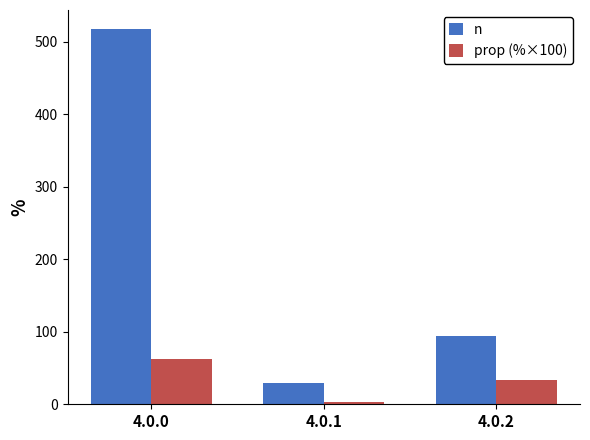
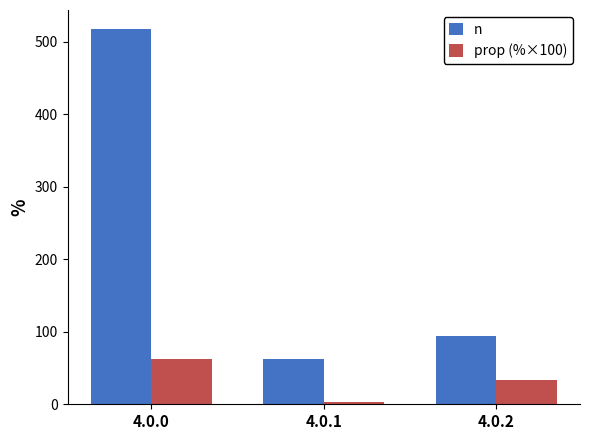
n, 4.0.1: 30 -> 60
